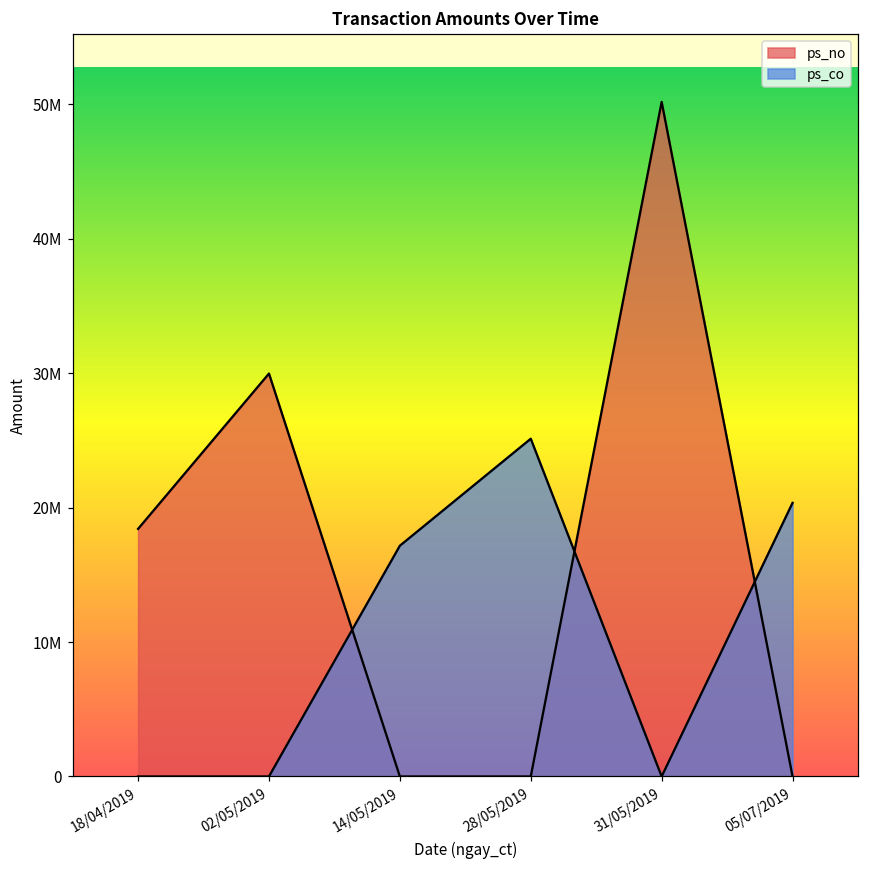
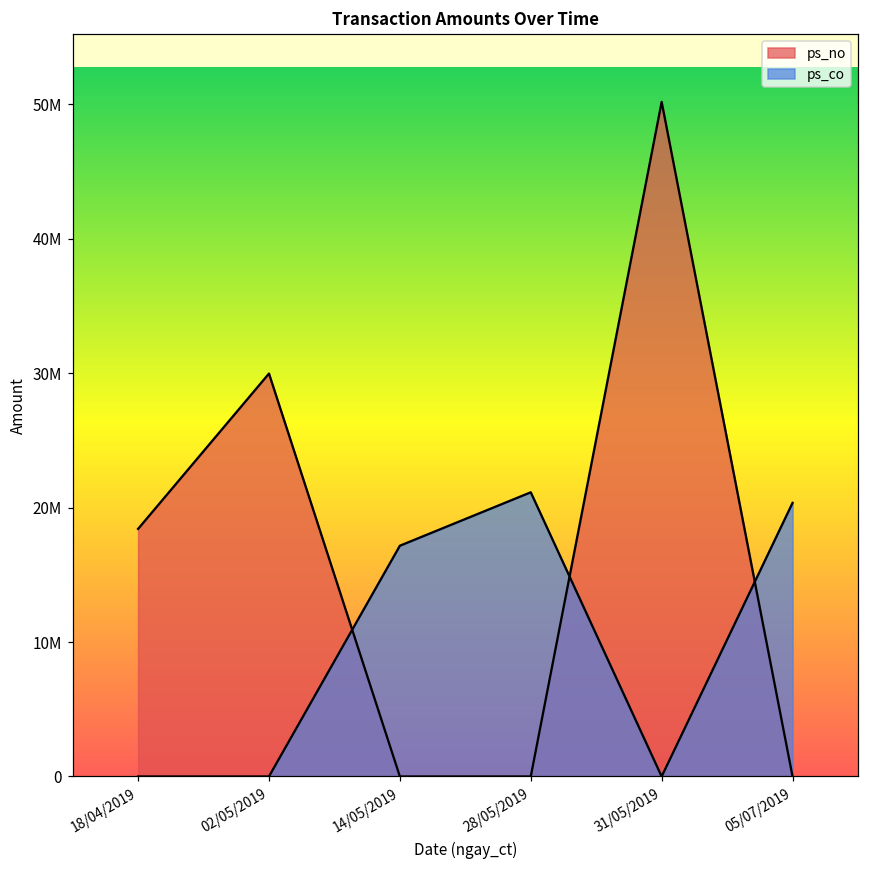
ps_co, 28/05/2019: 25100000 -> 21100000
